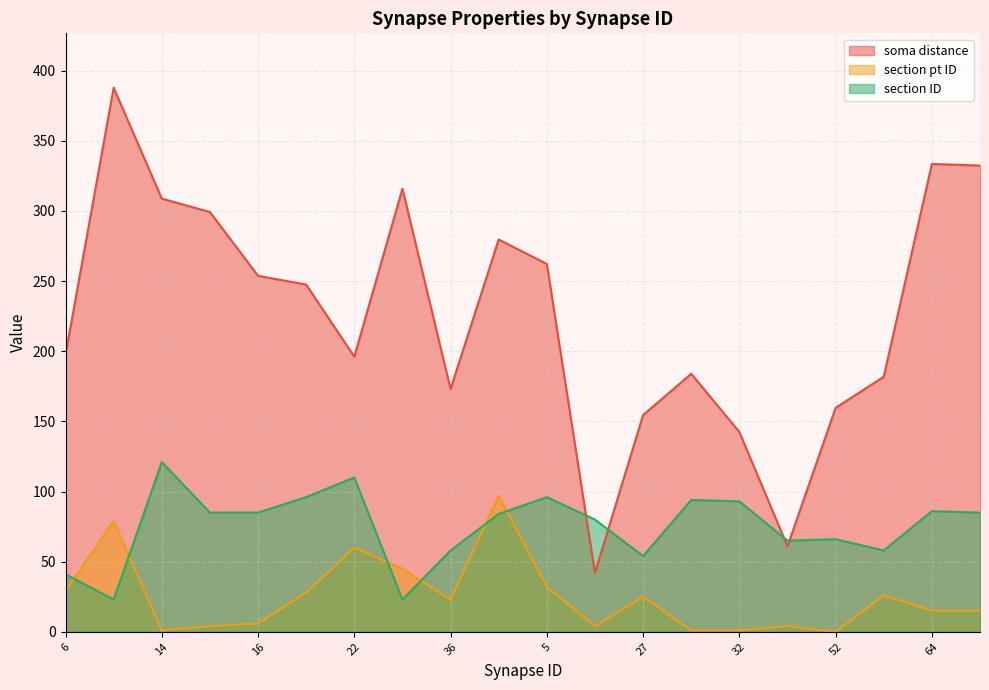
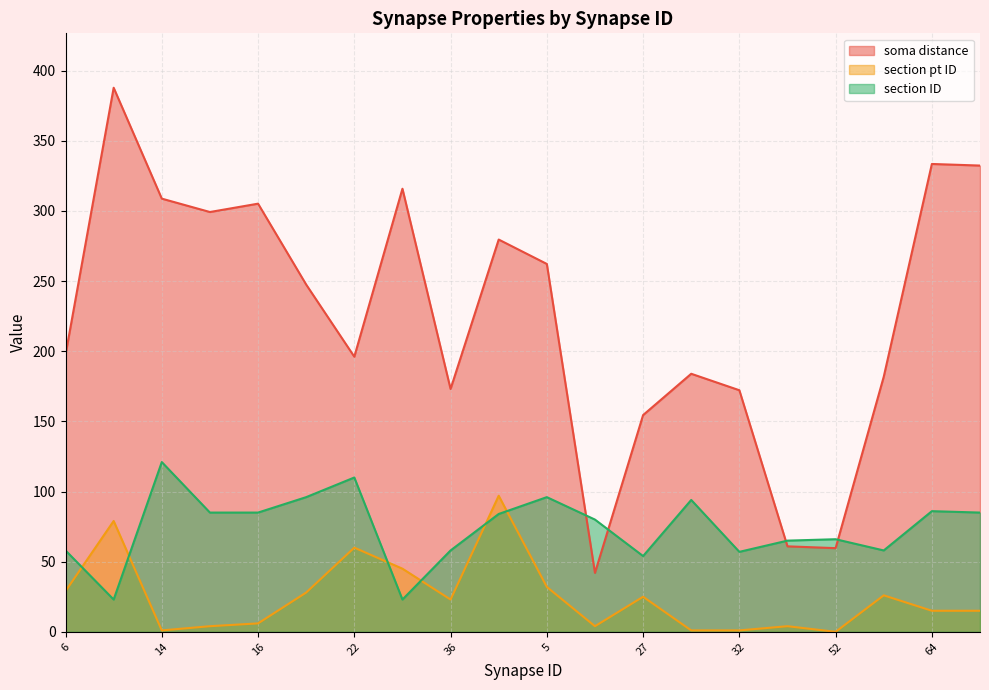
section ID, 6: 41 -> 58
soma distance, 16: 254 -> 305
soma distance, 32: 142 -> 172
section ID, 32: 93 -> 57
soma distance, 52: 160 -> 60
